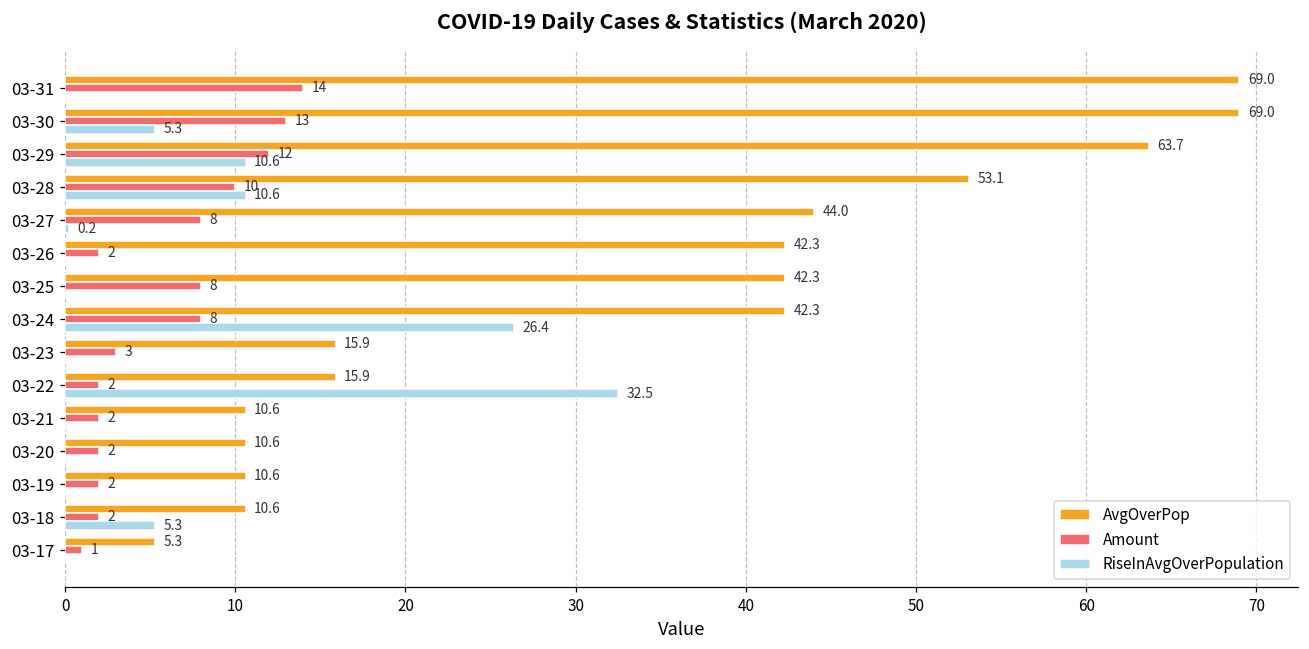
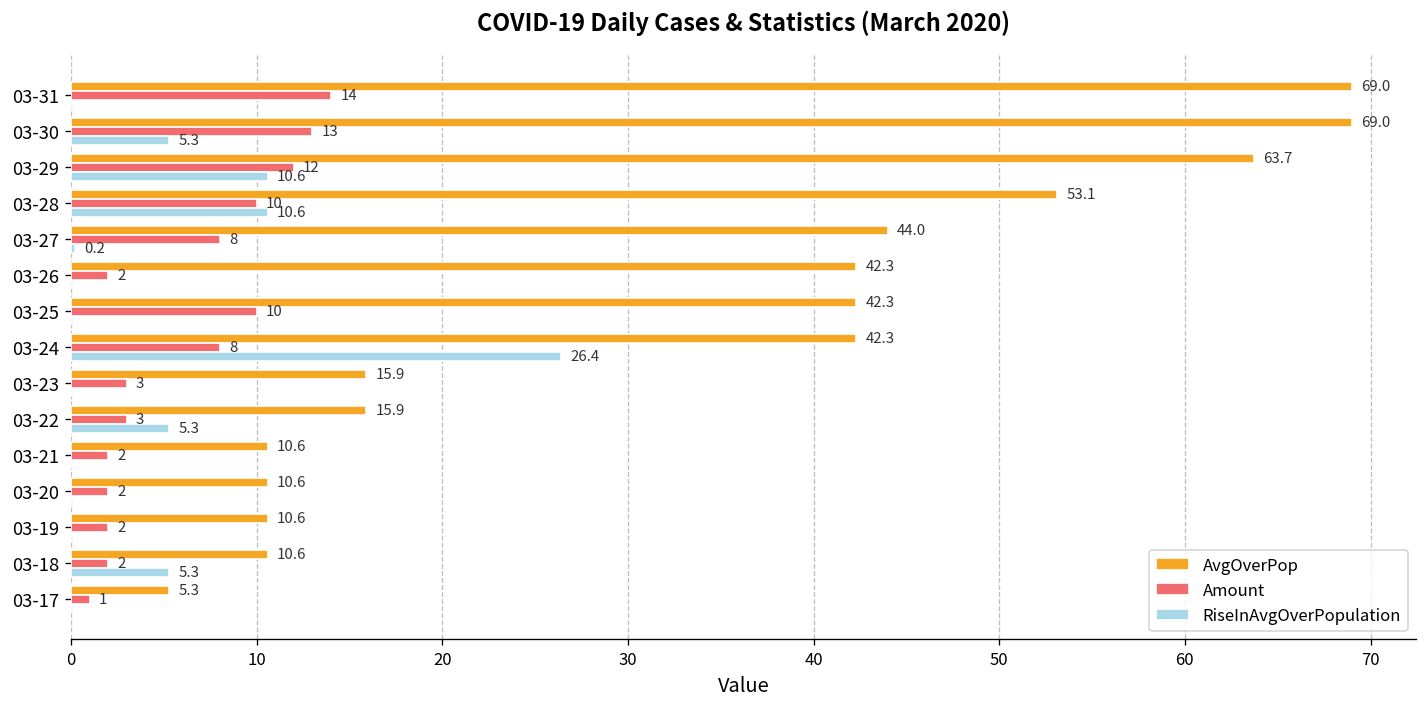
Amount, 03-25: 8 -> 10
Amount, 03-22: 2 -> 3
RiseInAvgOverPopulation, 03-22: 32.5 -> 5.3
